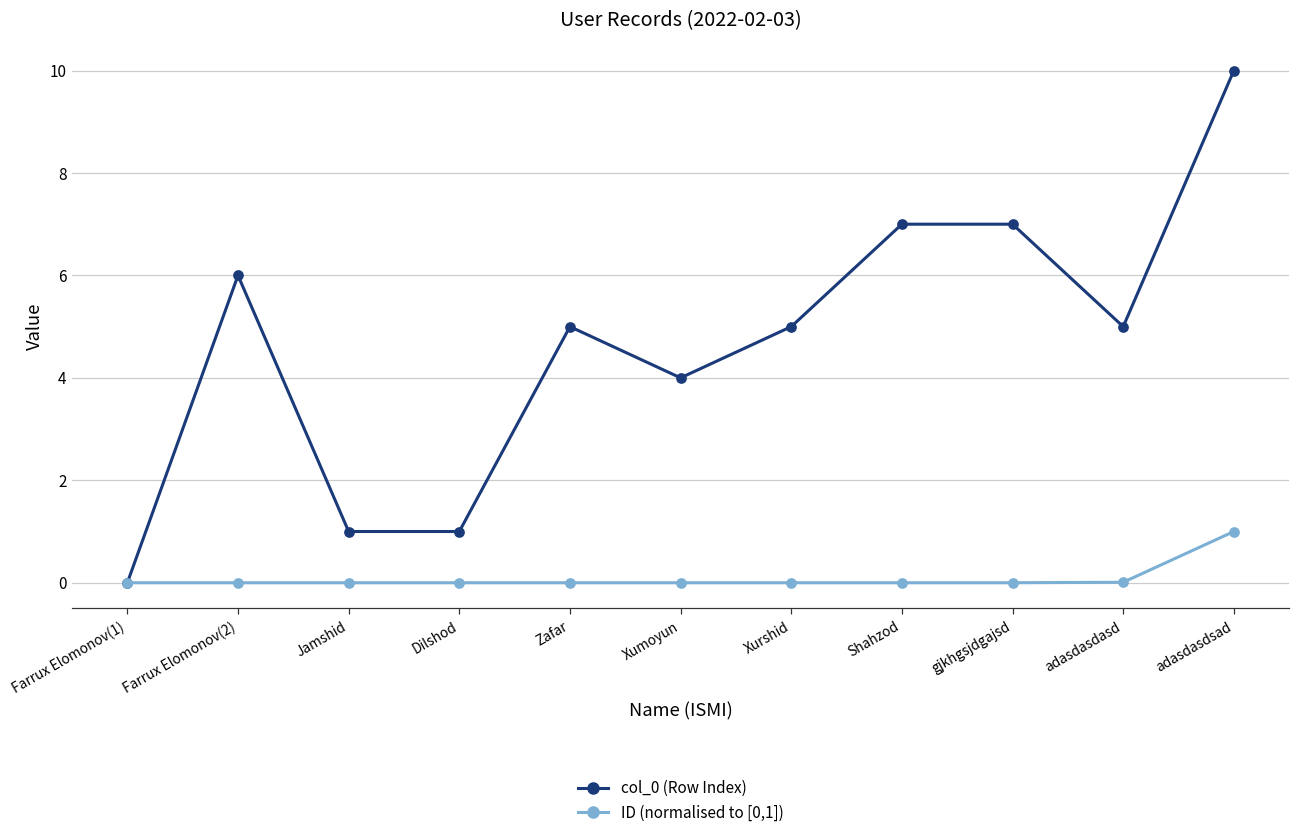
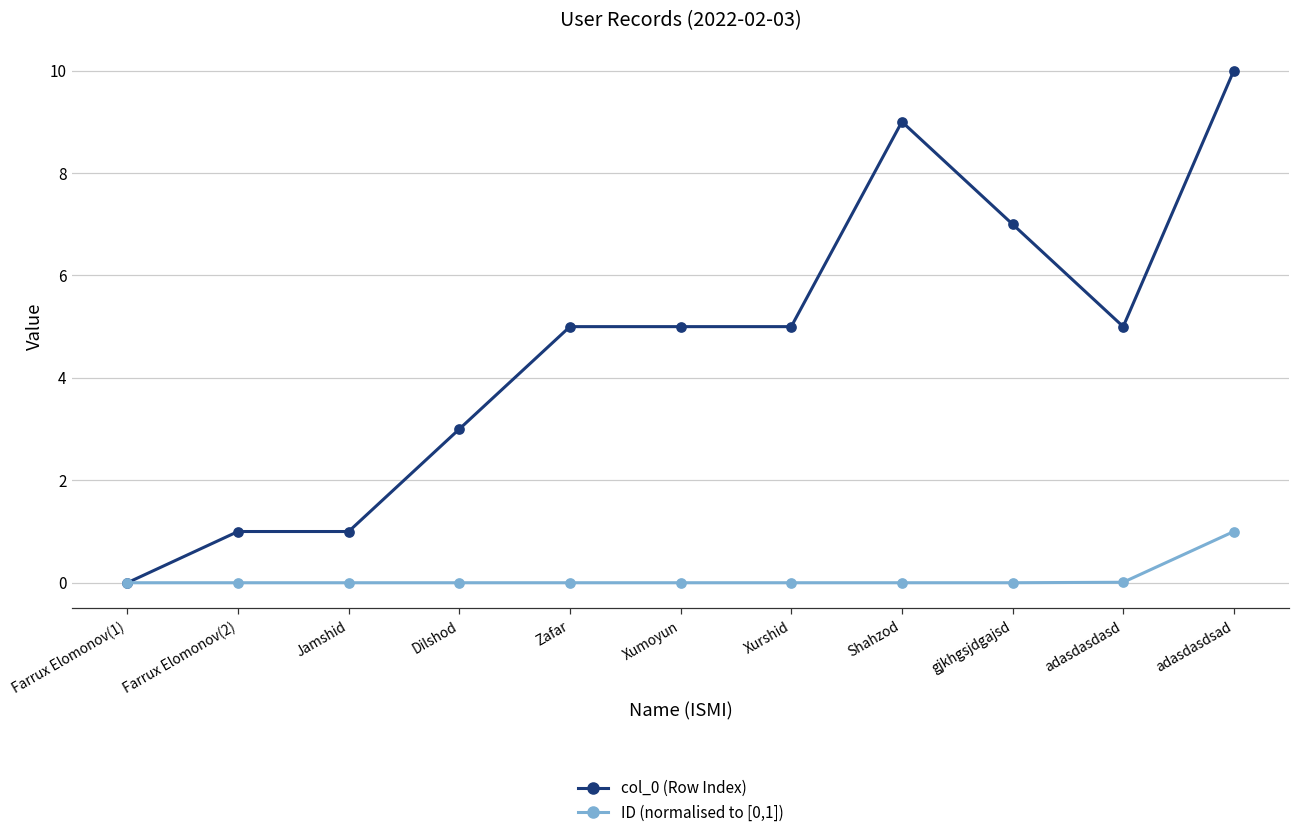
col_0 (Row Index), Farrux Elomonov(2): 6 -> 1
col_0 (Row Index), Dilshod: 1 -> 3
col_0 (Row Index), Xumoyun: 4 -> 5
col_0 (Row Index), Shahzod: 7 -> 9
